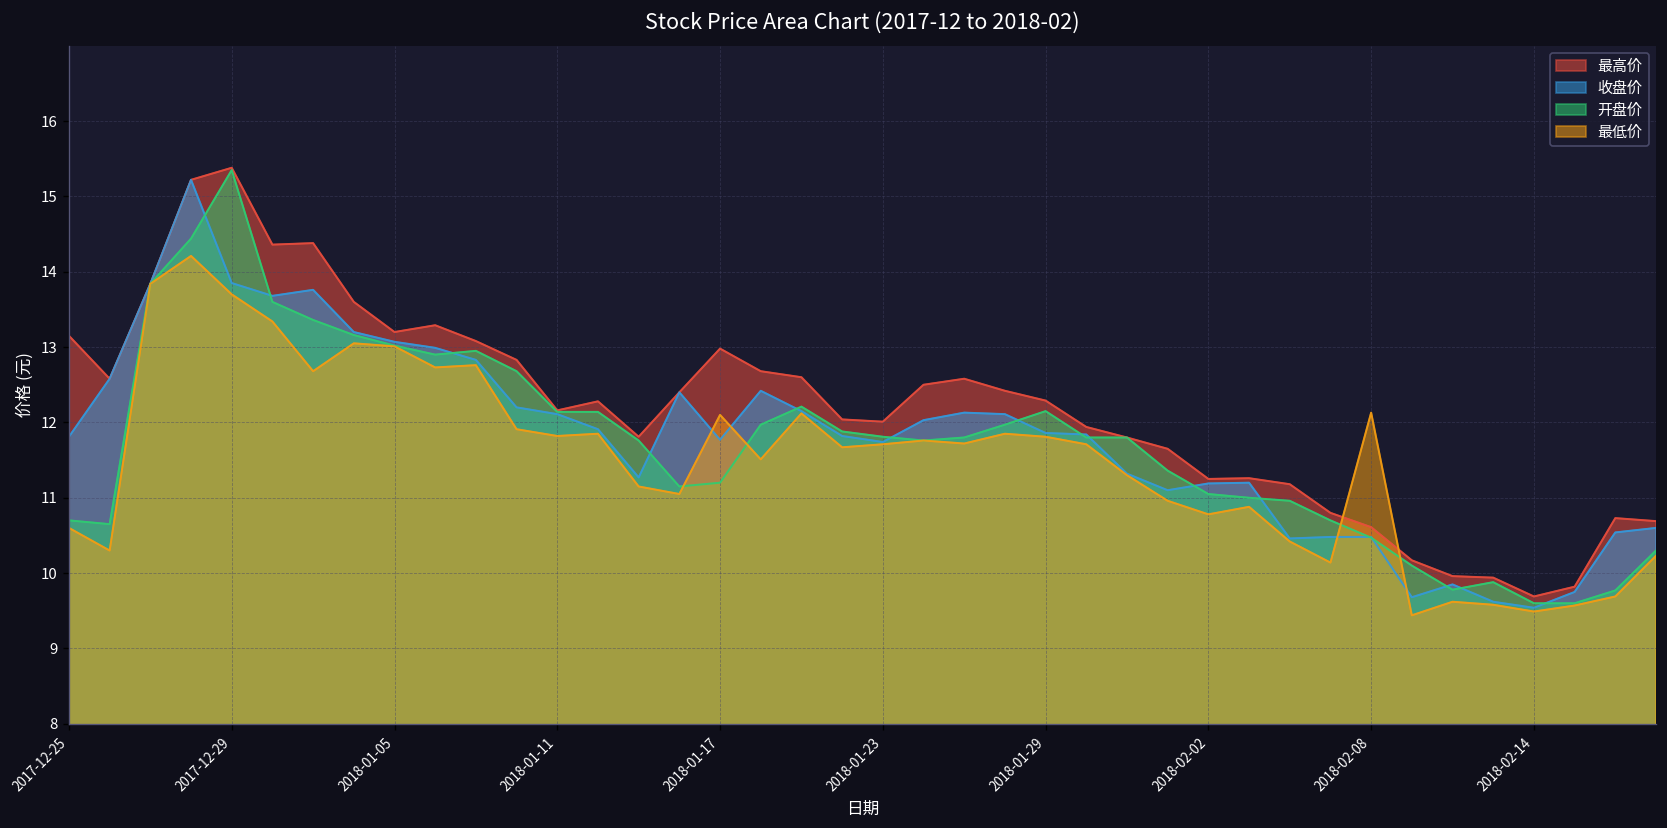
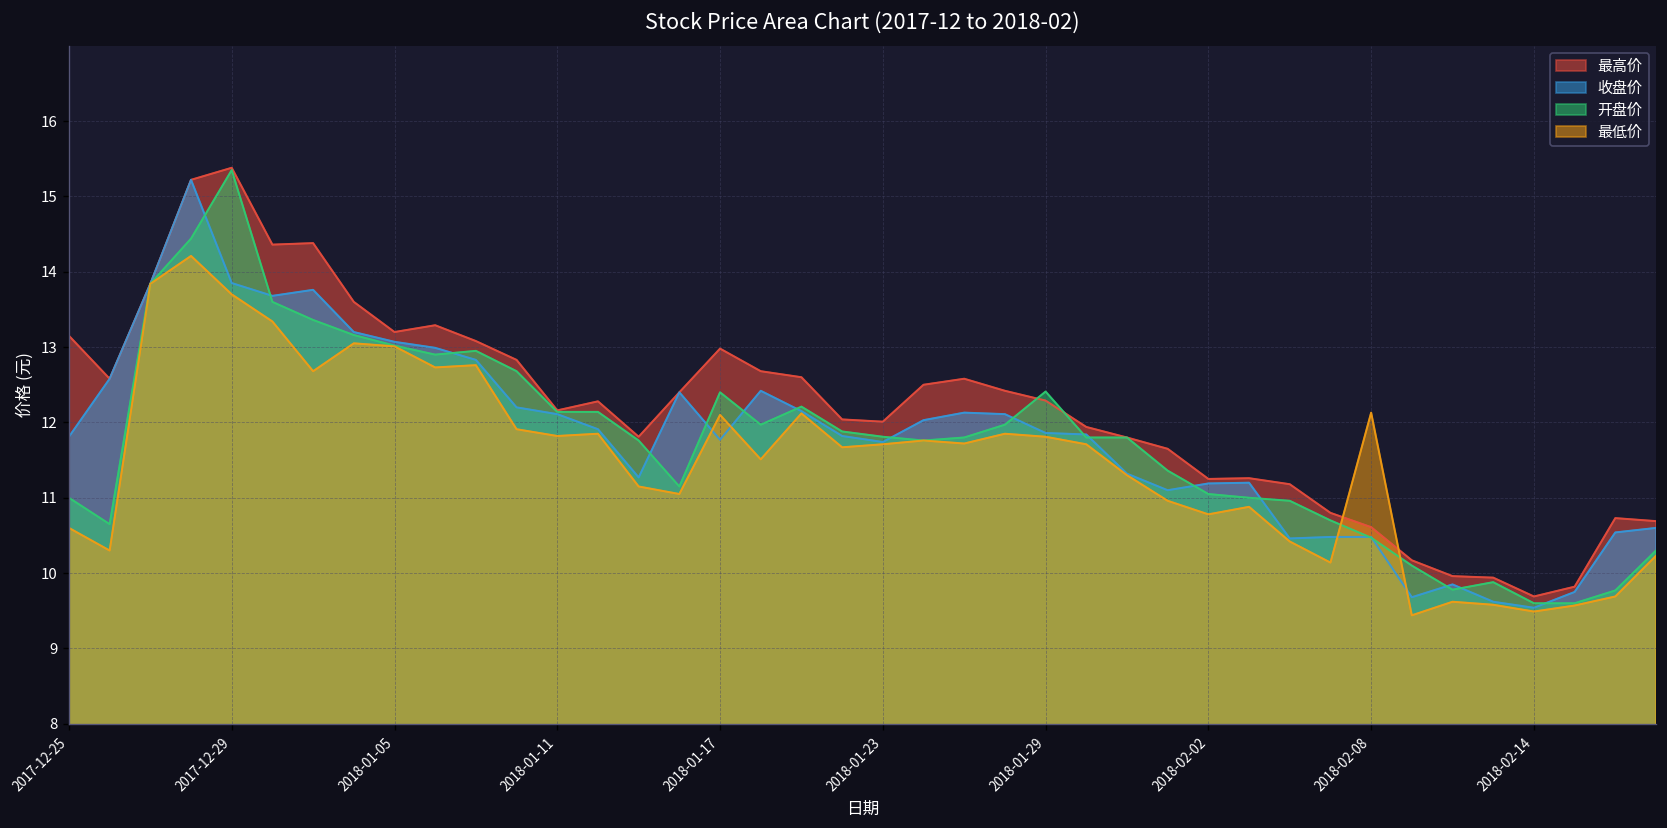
开盘价, 2017-12-25: 10.7 -> 11.0
开盘价, 2018-01-17: 11.2 -> 12.4
开盘价, 2018-01-29: 12.2 -> 12.4
